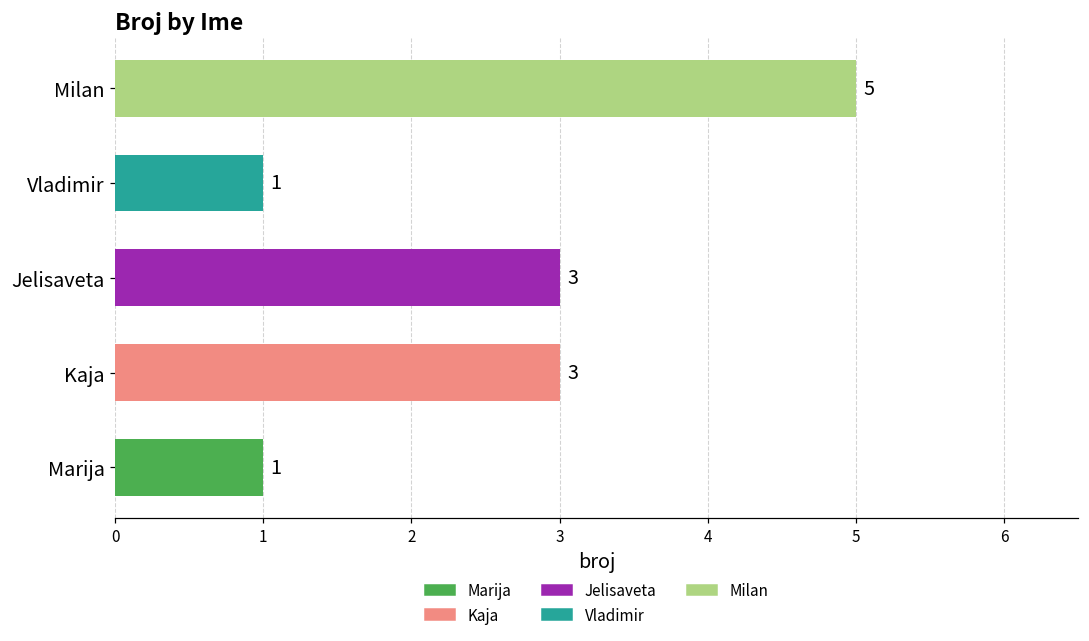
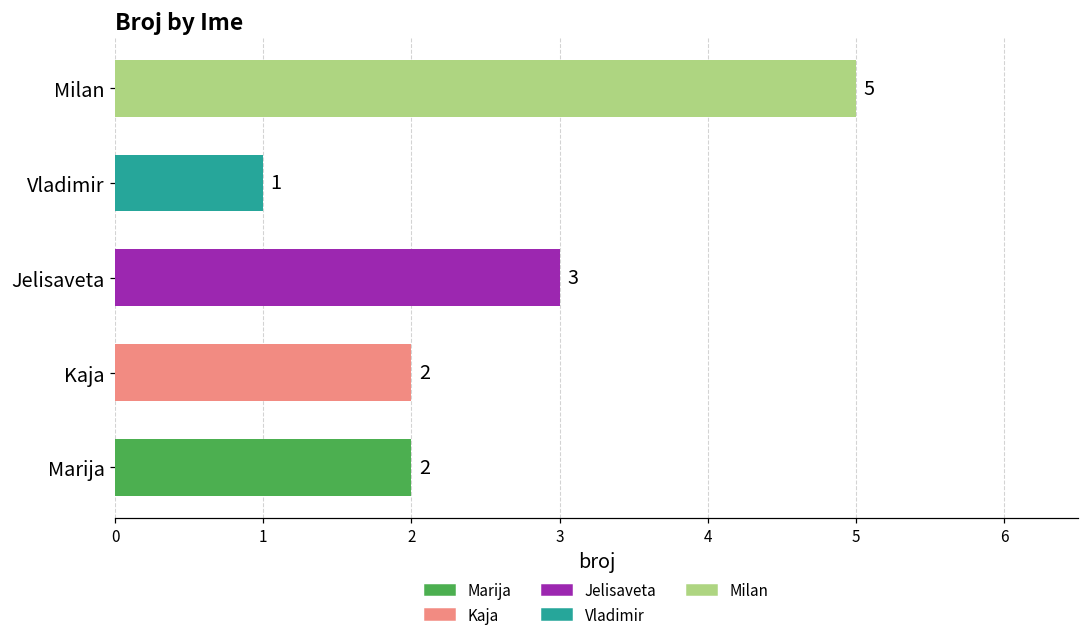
Kaja: 3 -> 2
Marija: 1 -> 2
